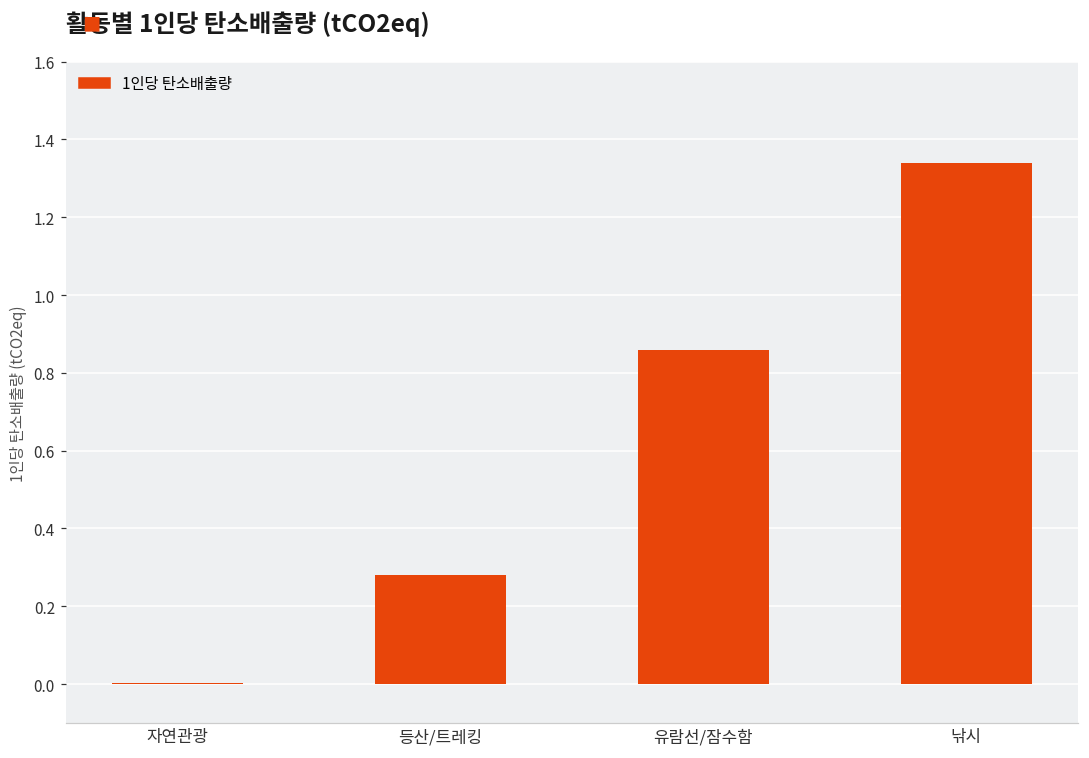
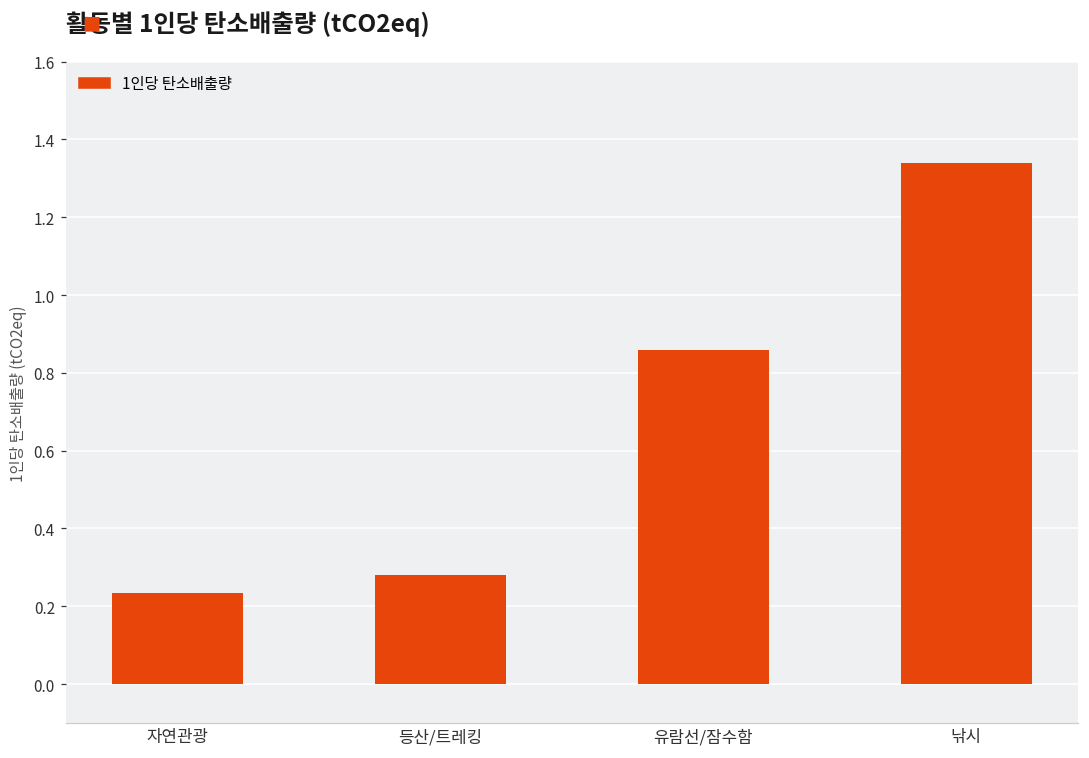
자연관광: 0.00 -> 0.23
